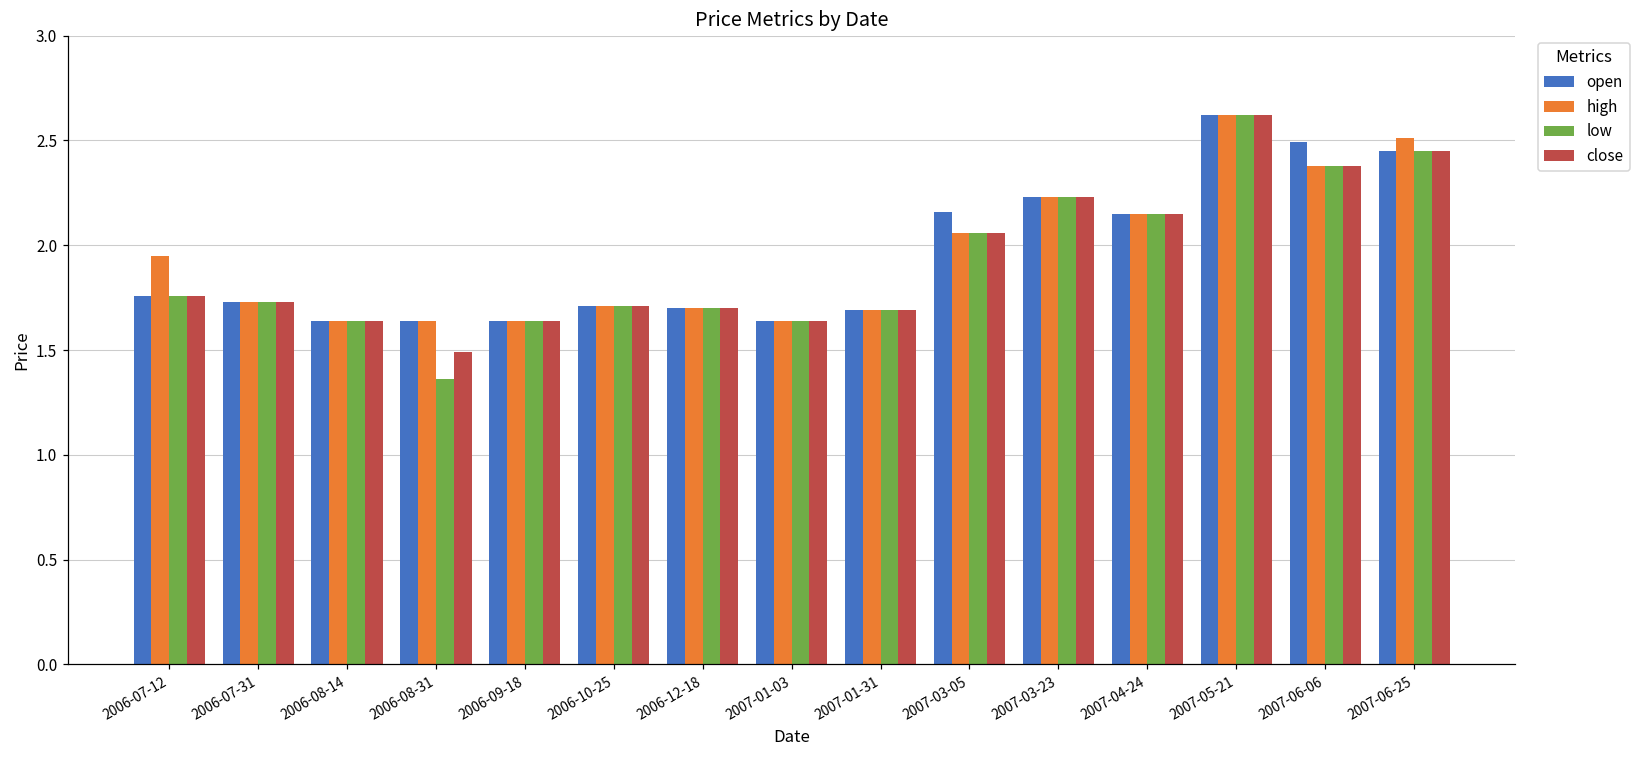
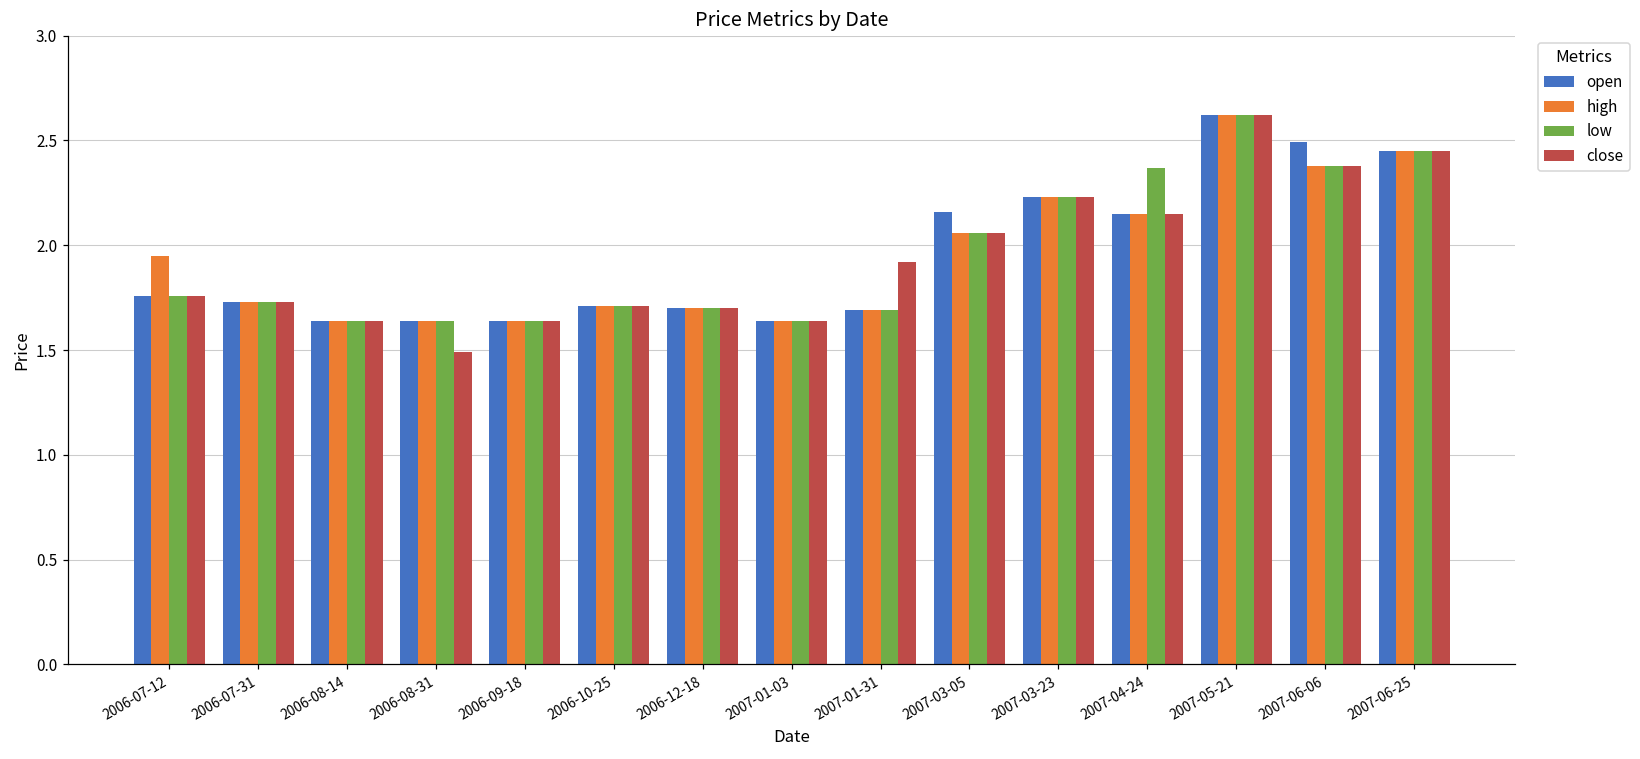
low, 2006-08-31: 1.36 -> 1.64
close, 2007-01-31: 1.69 -> 1.92
low, 2007-04-24: 2.15 -> 2.37
high, 2007-06-25: 2.51 -> 2.45
